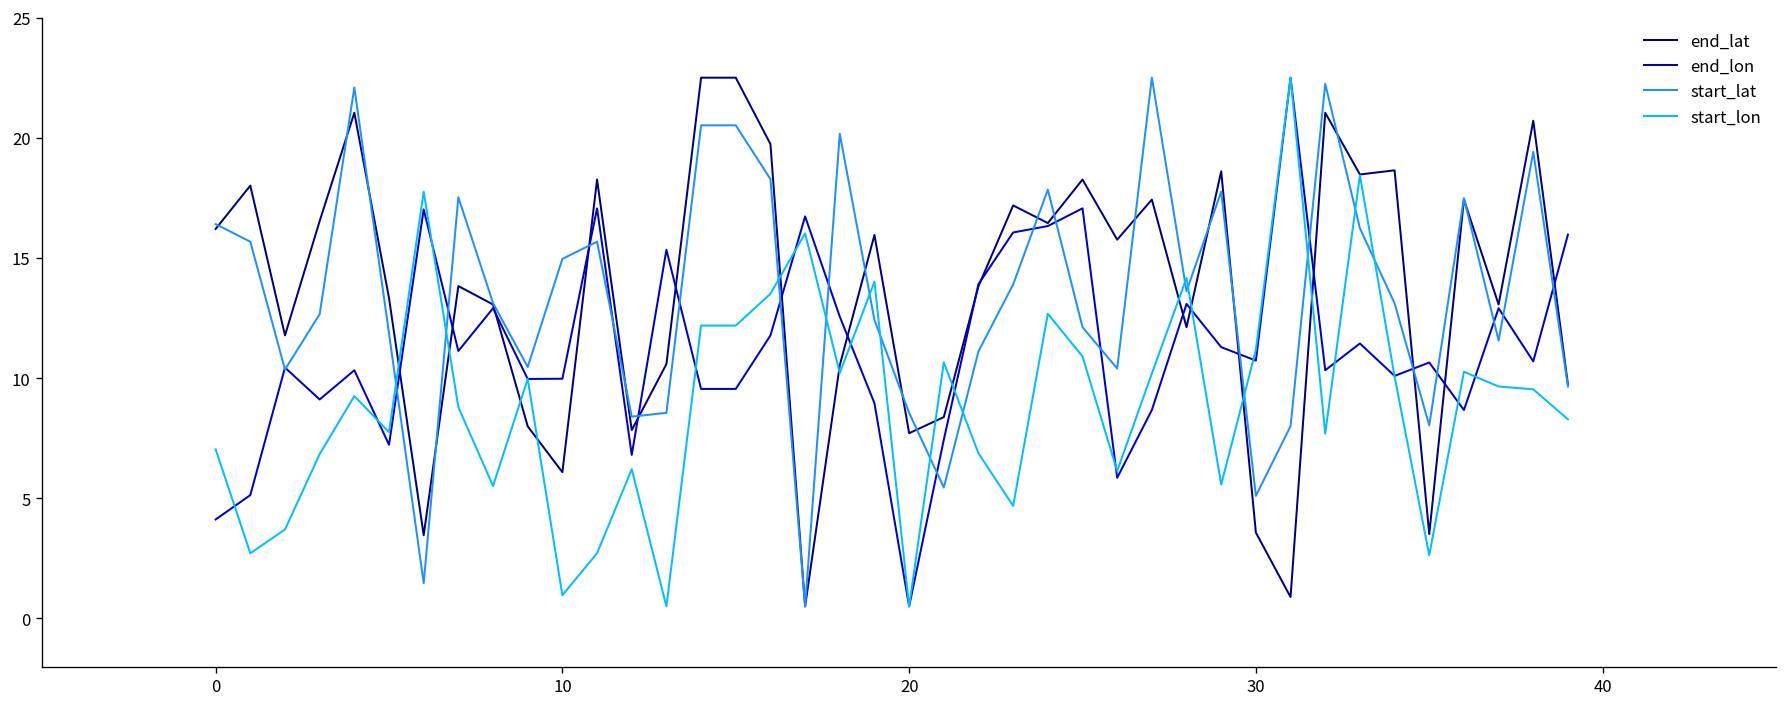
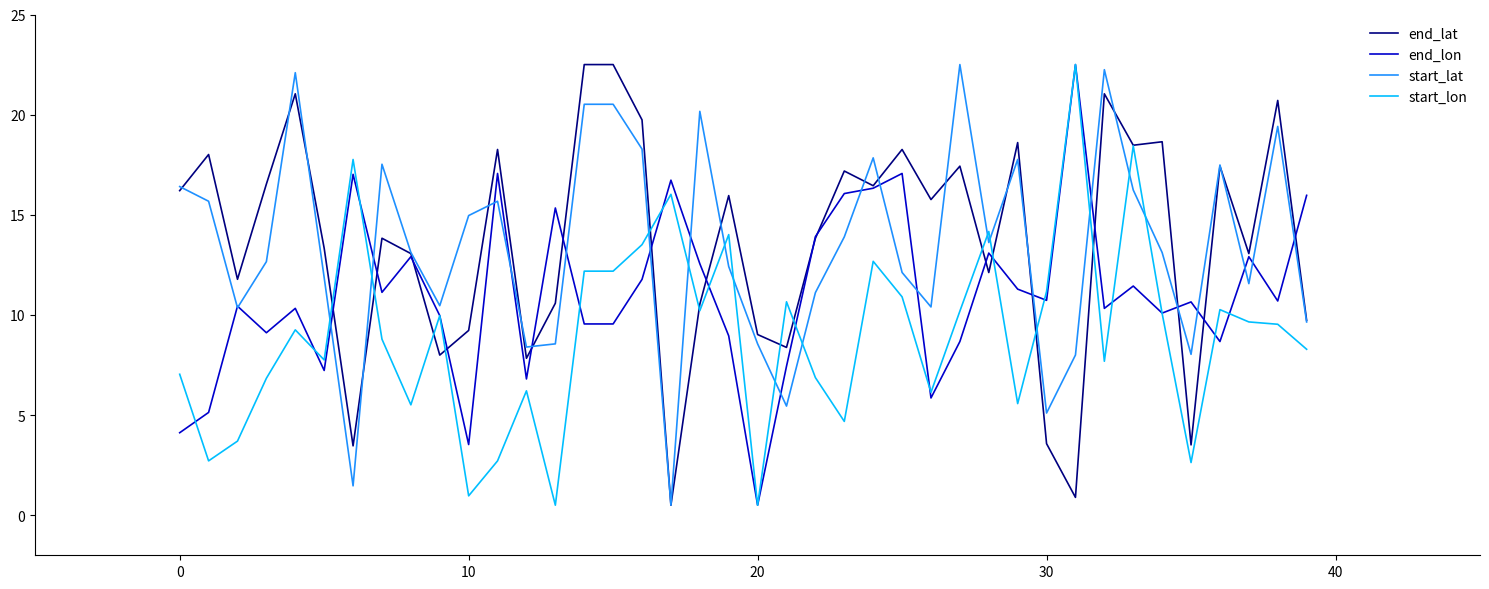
end_lat, 10: 6.1 -> 9.2
end_lon, 10: 10.0 -> 3.5
end_lat, 20: 7.7 -> 9.0
